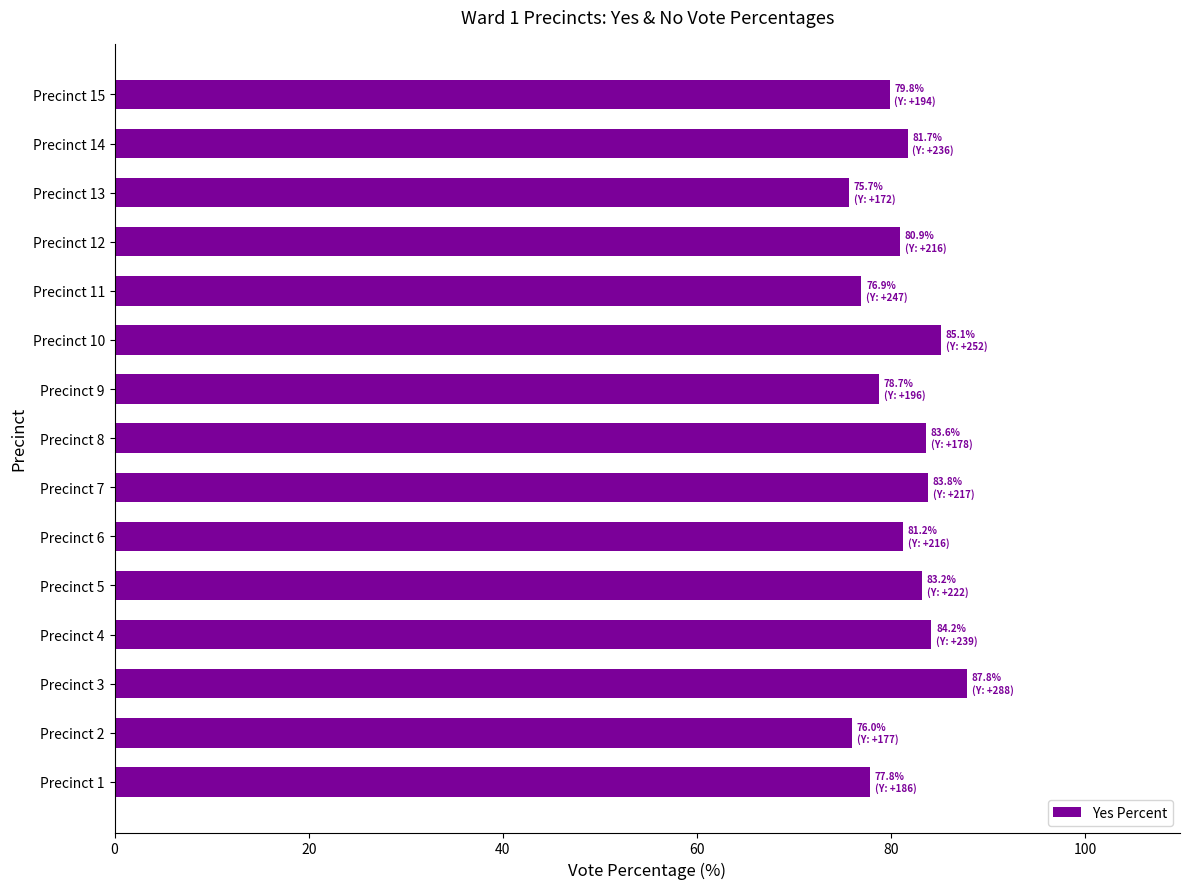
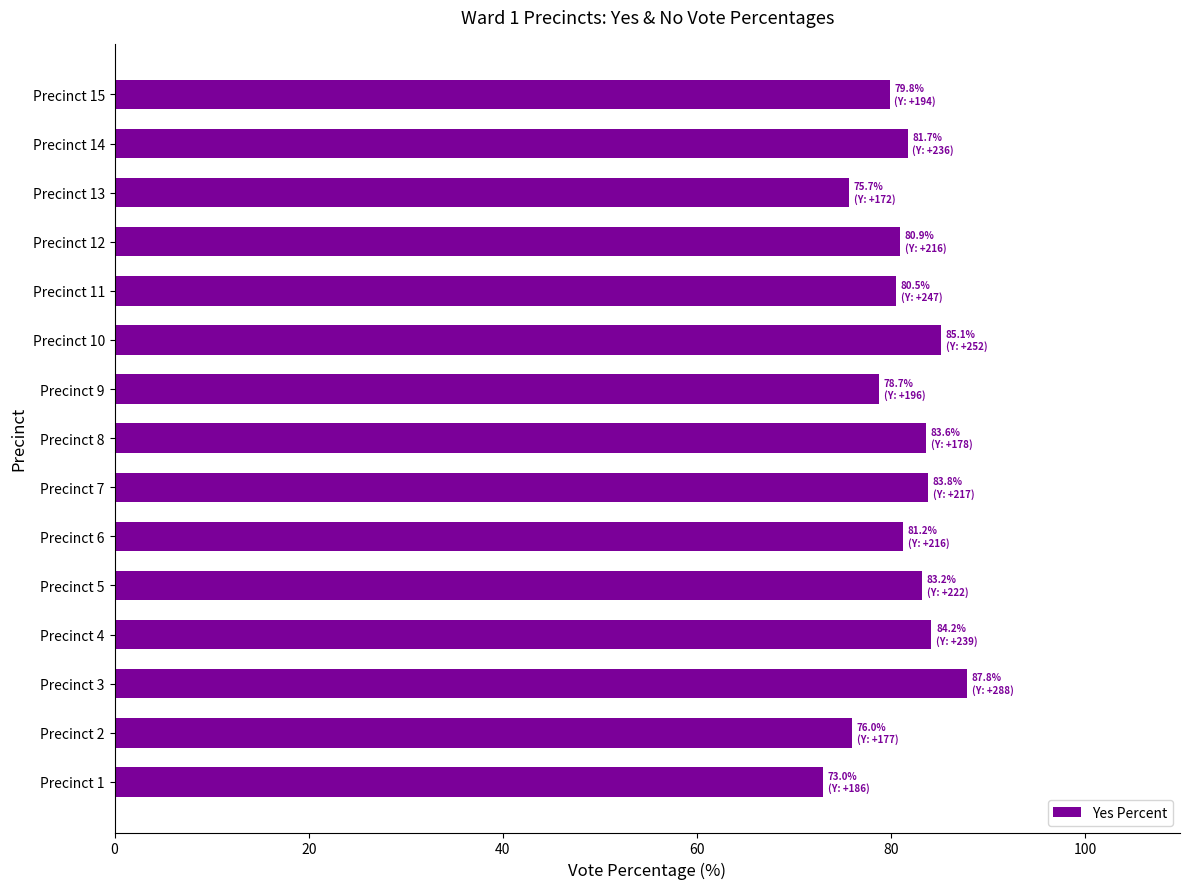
Precinct 11: 76.9% -> 80.5%
Precinct 1: 77.8% -> 73.0%
